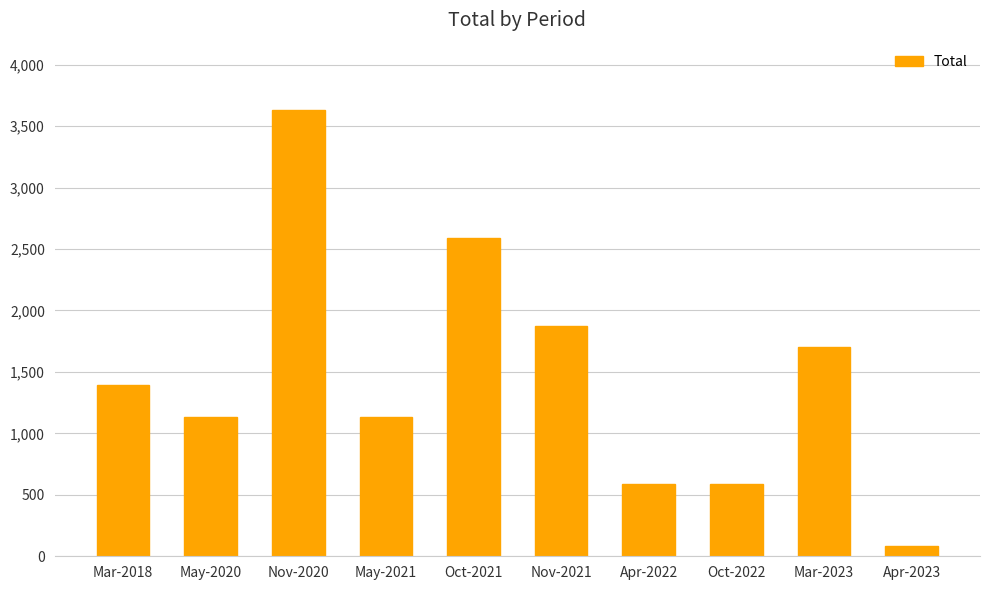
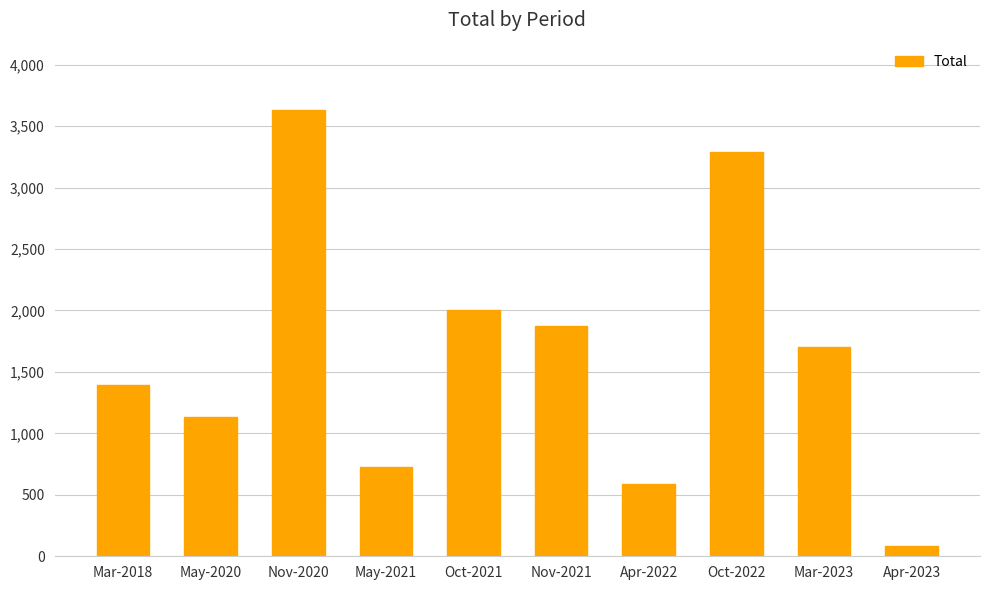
May-2021: 1,130 -> 730
Oct-2021: 2,590 -> 2,000
Oct-2022: 590 -> 3,290
